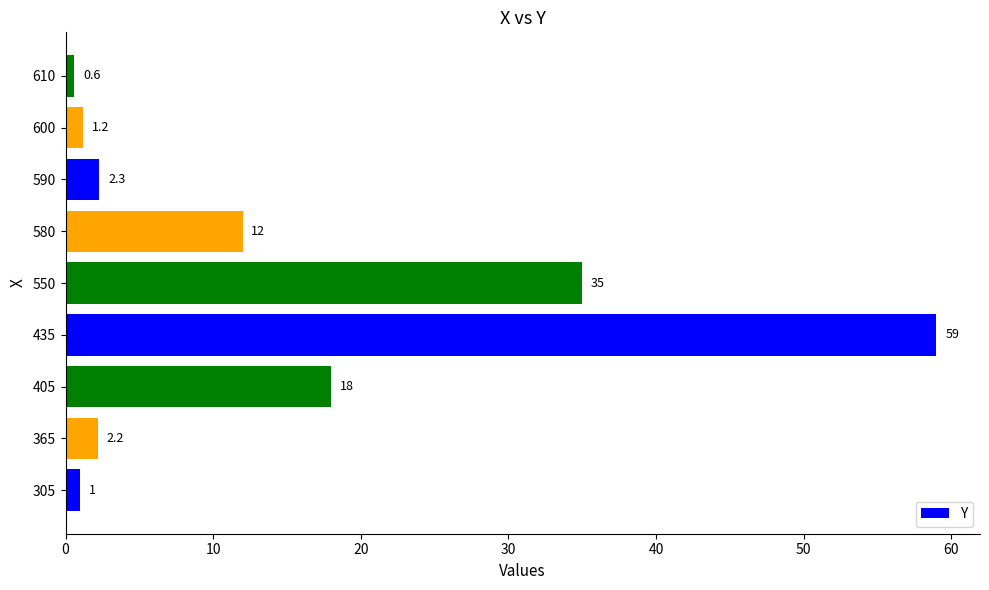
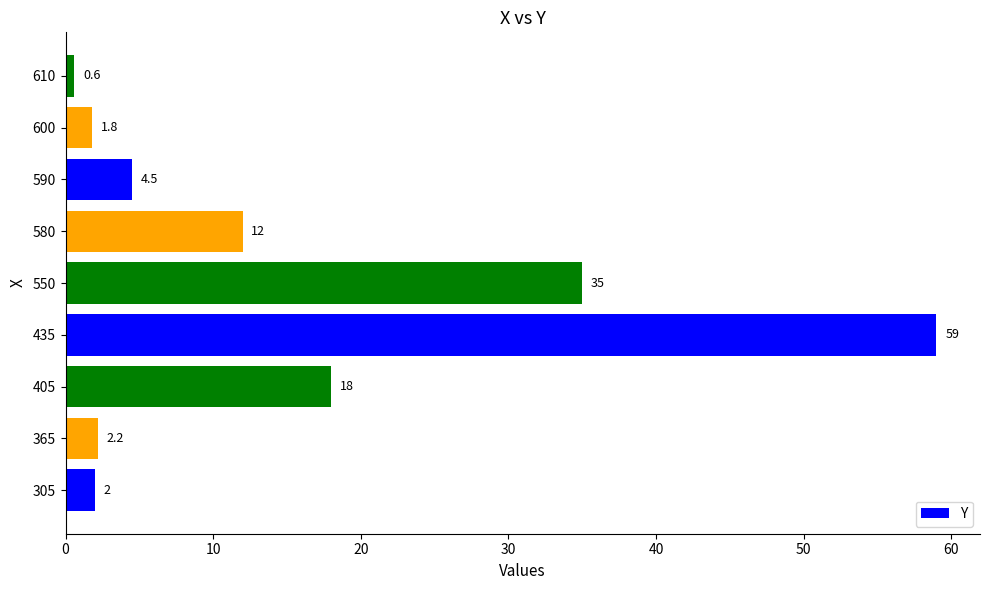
600: 1.2 -> 1.8
590: 2.3 -> 4.5
305: 1 -> 2
